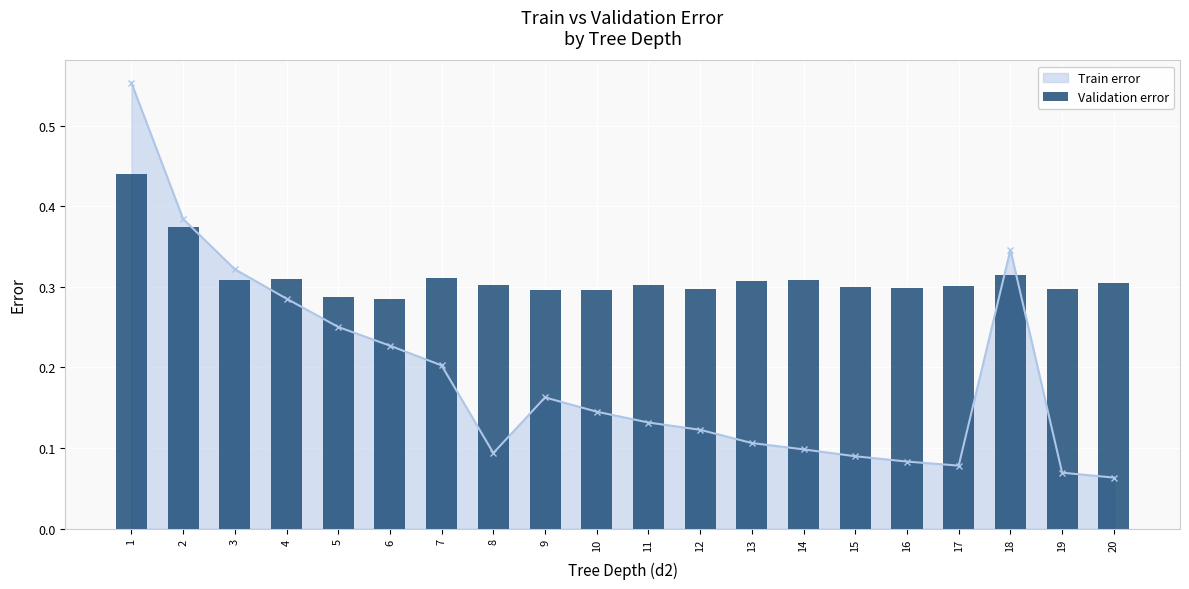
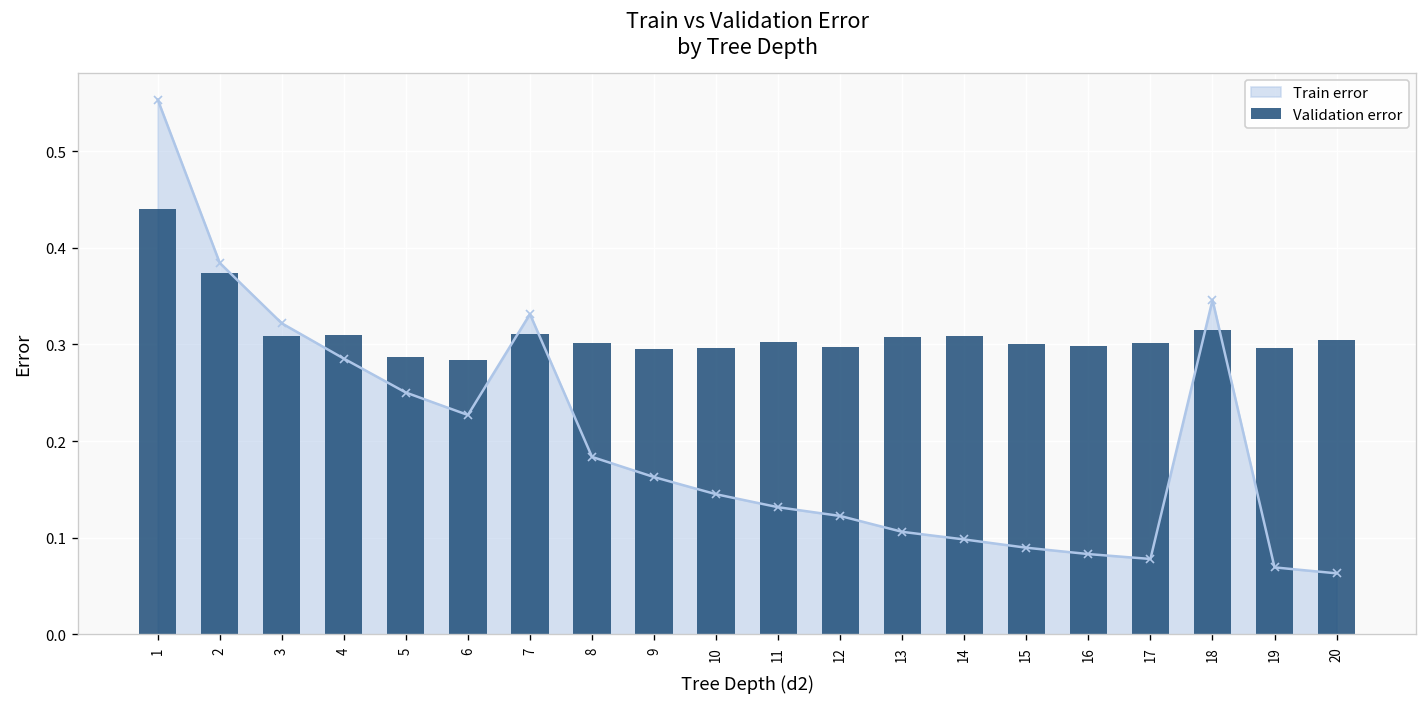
Train error, 7: 0.20 -> 0.33
Train error, 8: 0.09 -> 0.18
